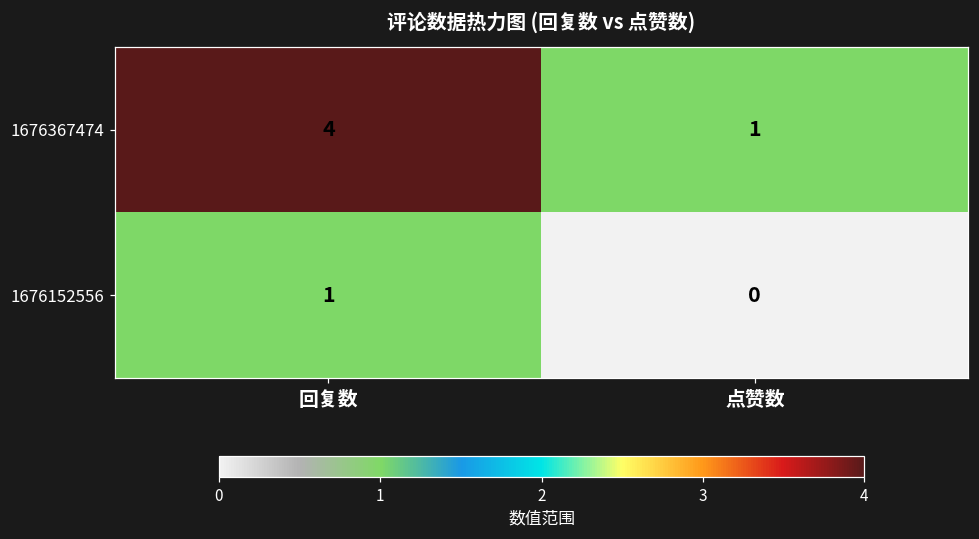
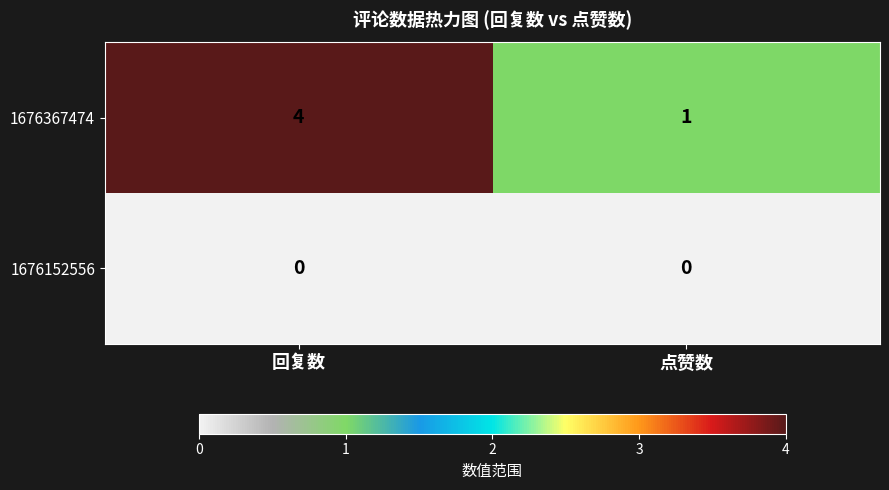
1676152556, 回复数: 1 -> 0
